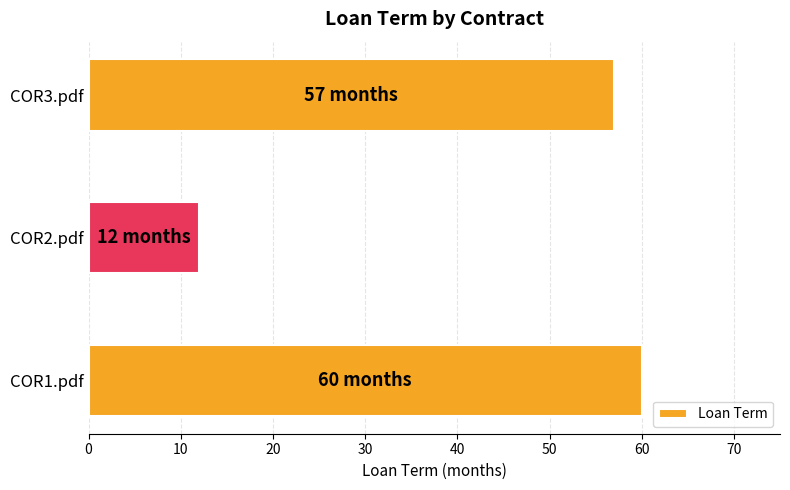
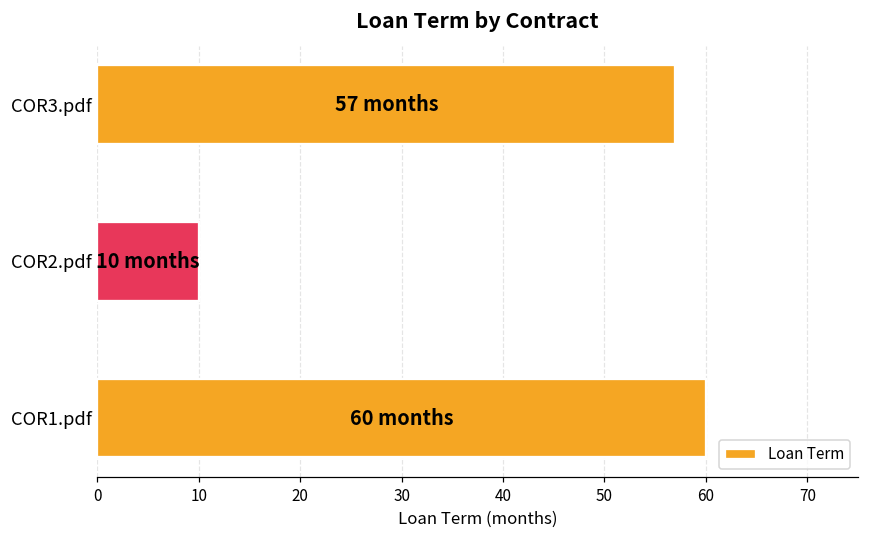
COR2.pdf: 12 -> 10
